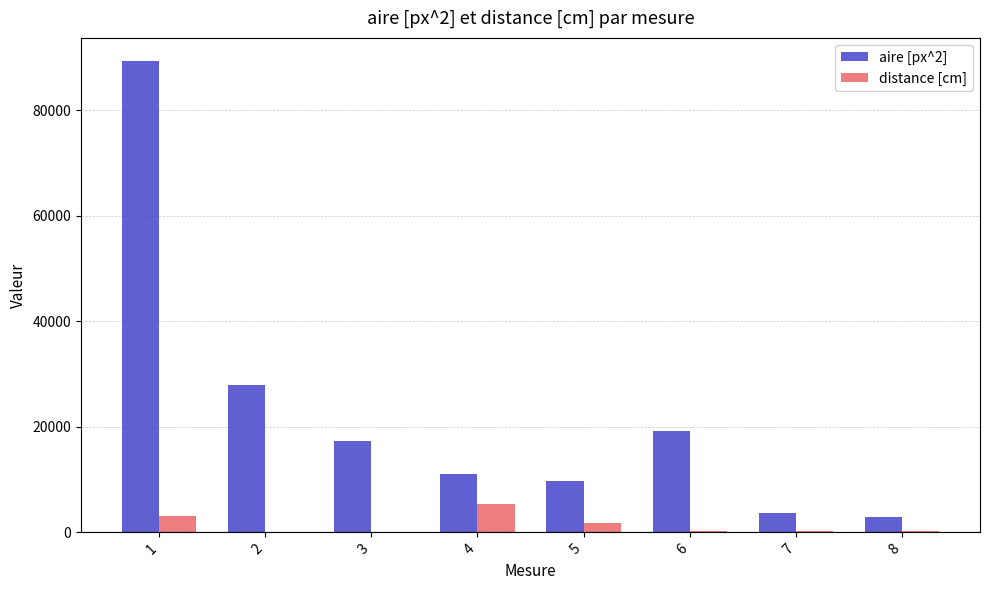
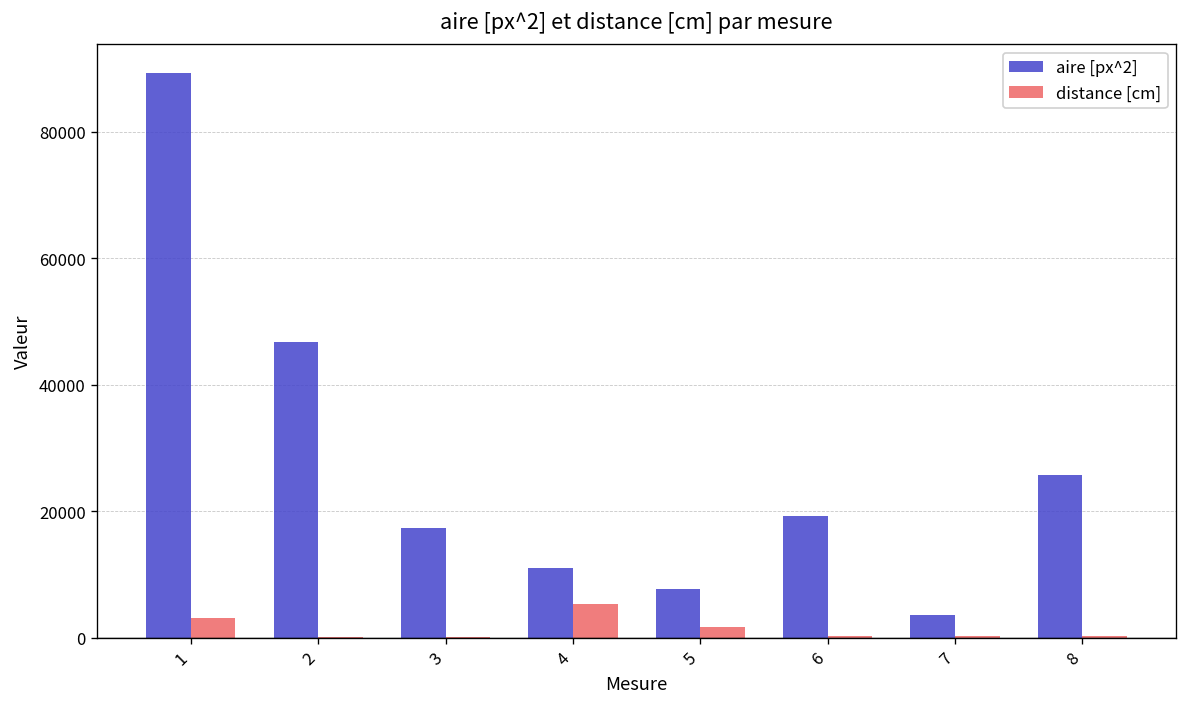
aire [px^2], 2: 28000 -> 47000
aire [px^2], 5: 10000 -> 8000
aire [px^2], 8: 3000 -> 26000
